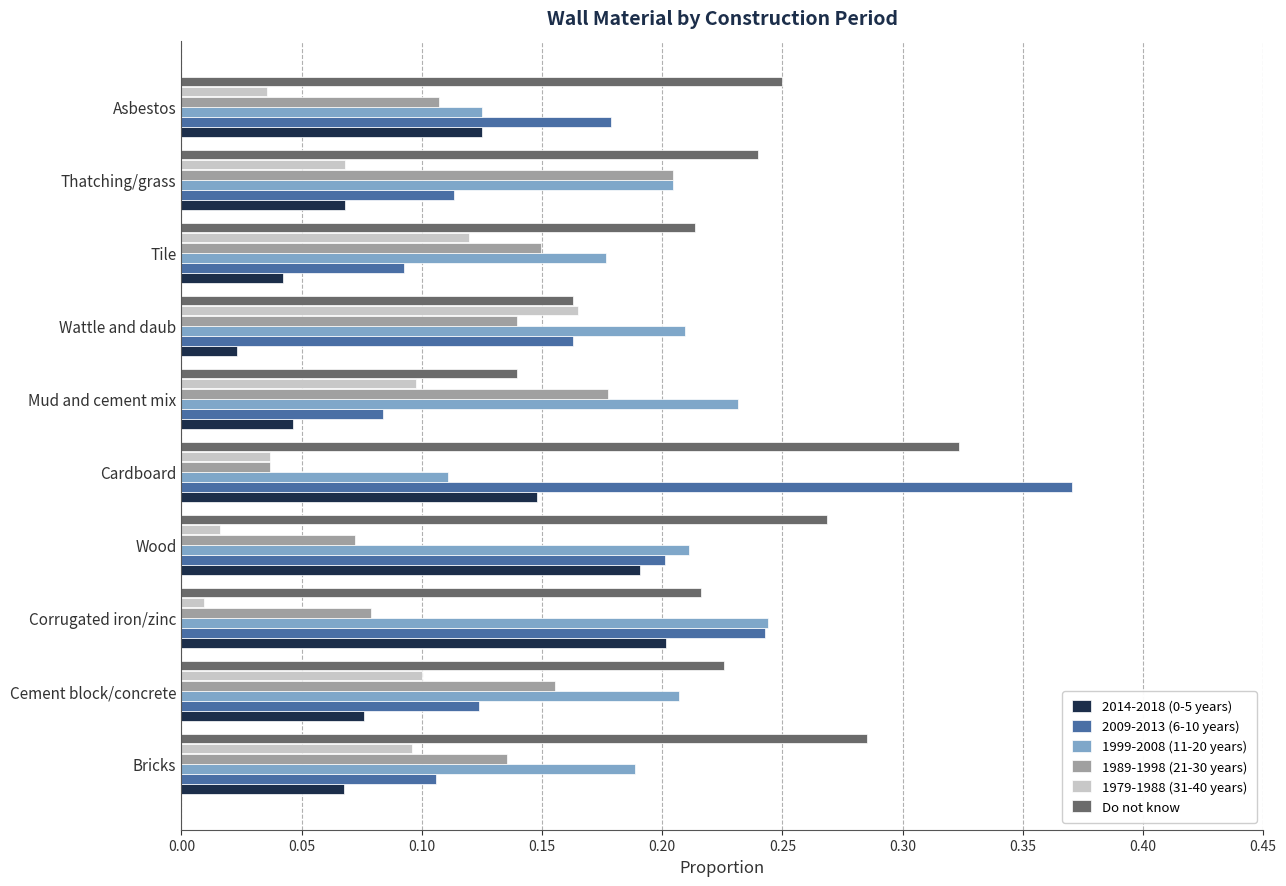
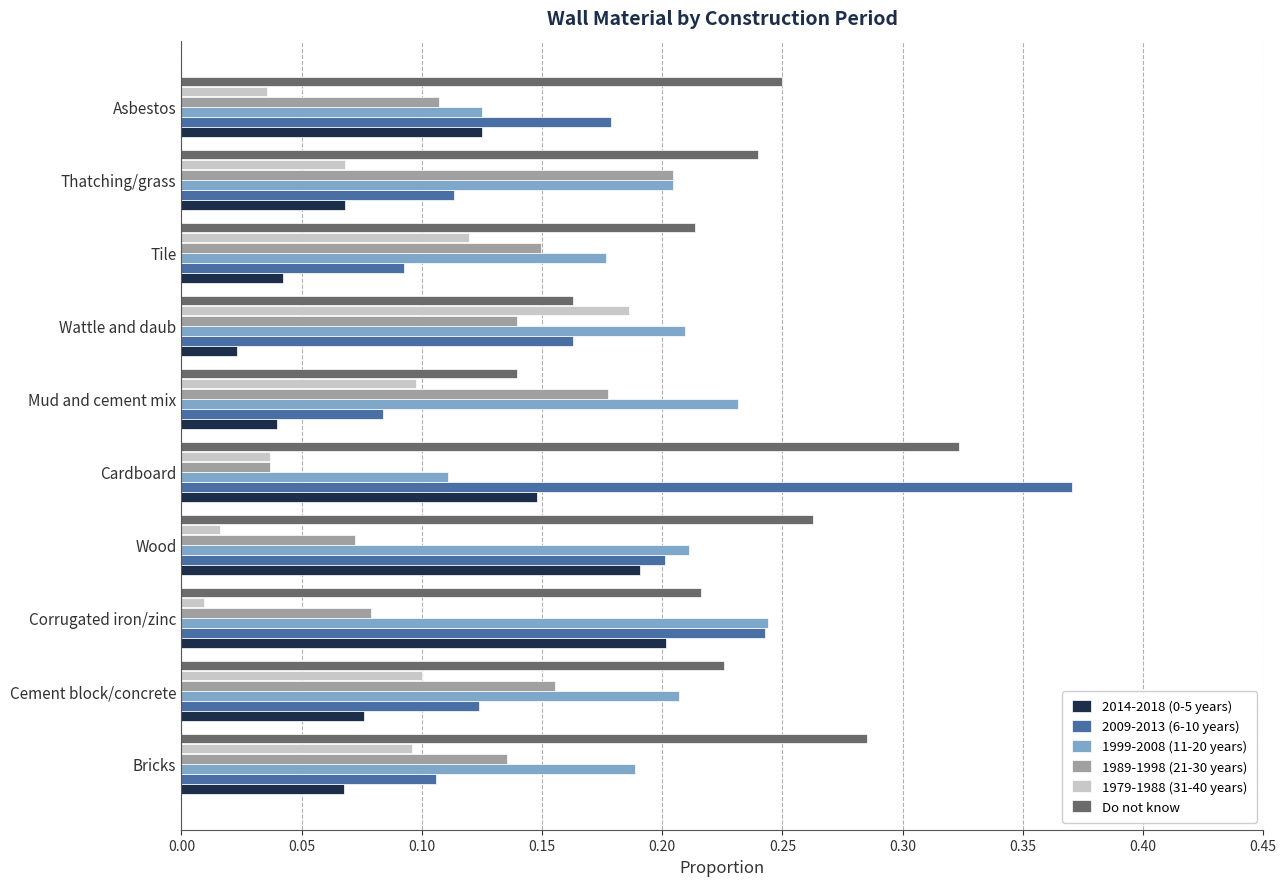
1979-1988 (31-40 years), Wattle and daub: 0.165 -> 0.186
2014-2018 (0-5 years), Mud and cement mix: 0.047 -> 0.040
Do not know, Wood: 0.269 -> 0.263
